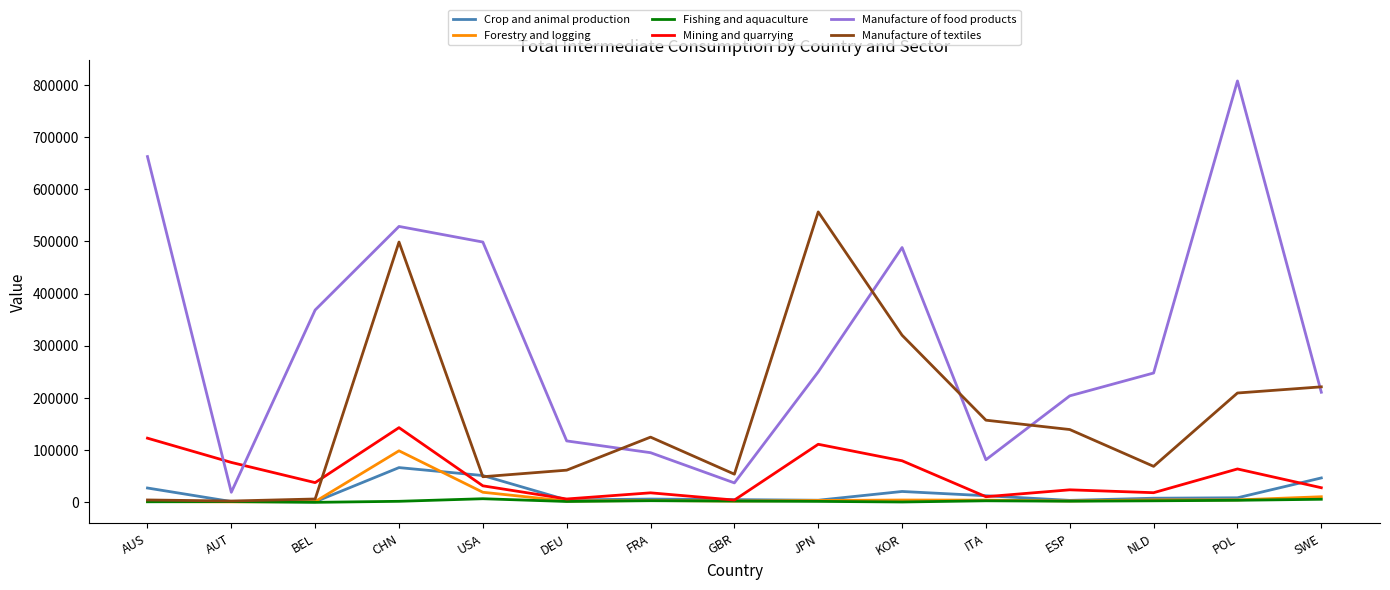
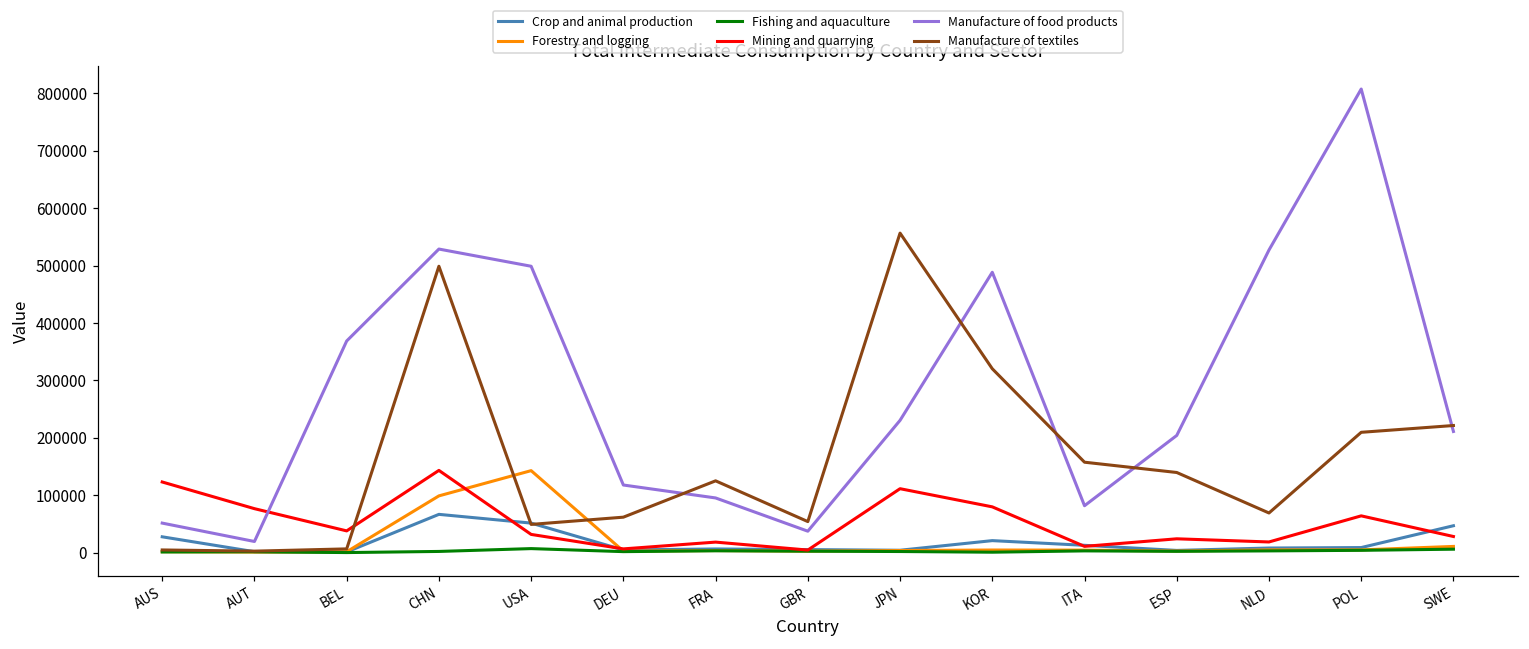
Manufacture of food products, AUS: 660000 -> 50000
Forestry and logging, USA: 20000 -> 140000
Manufacture of food products, JPN: 250000 -> 230000
Manufacture of food products, NLD: 250000 -> 530000
